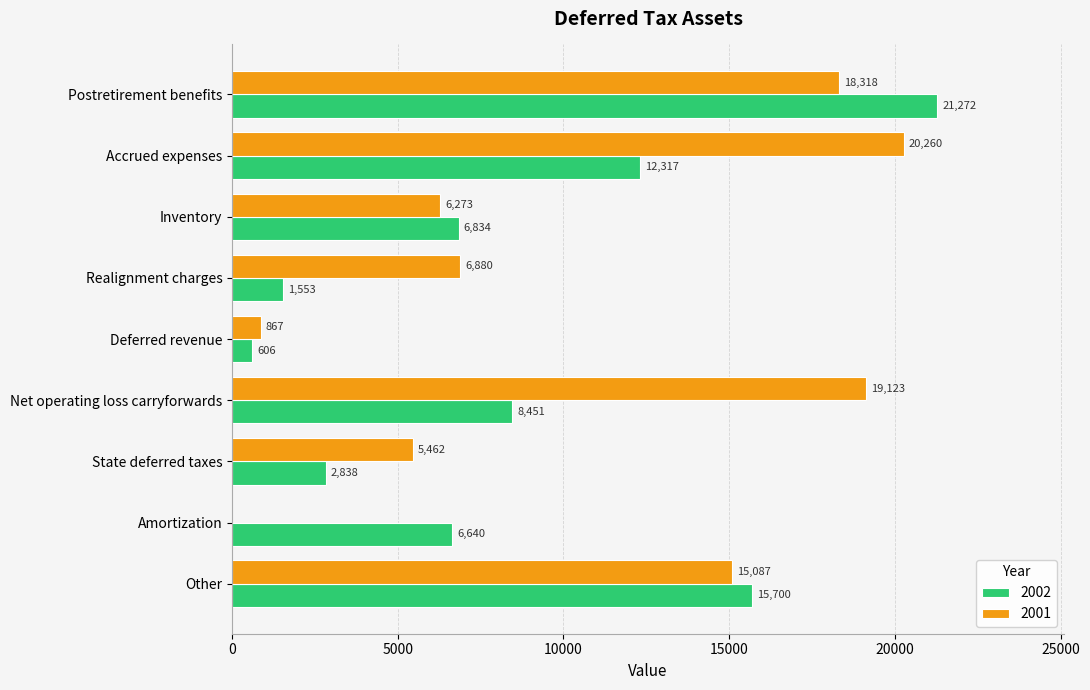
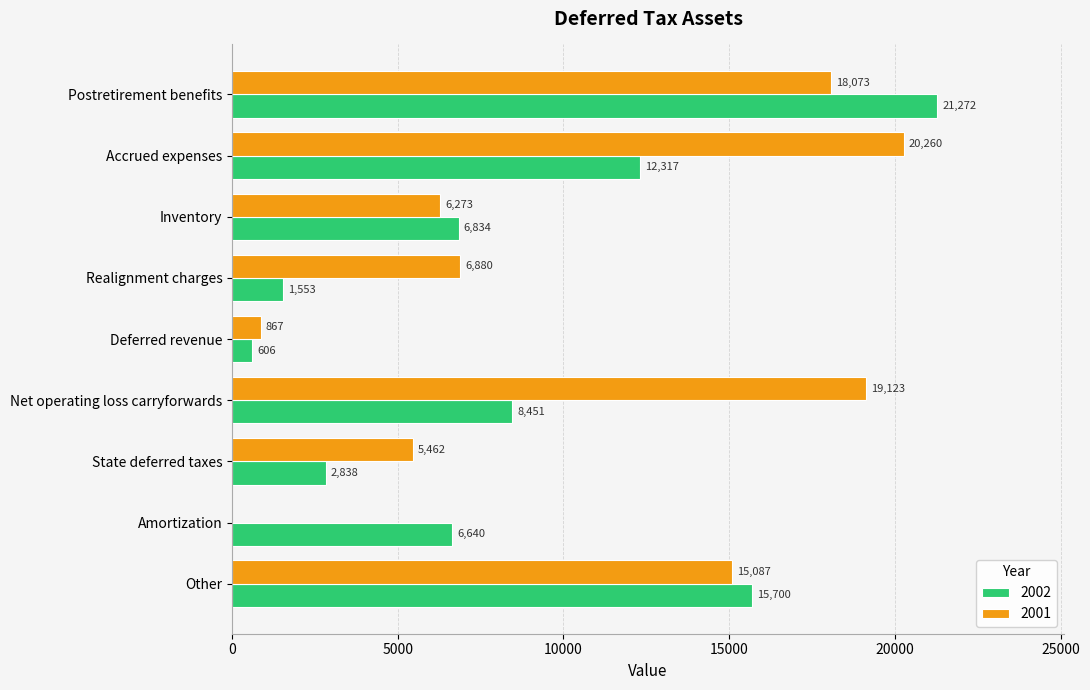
2001, Postretirement benefits: 18,318 -> 18,073
